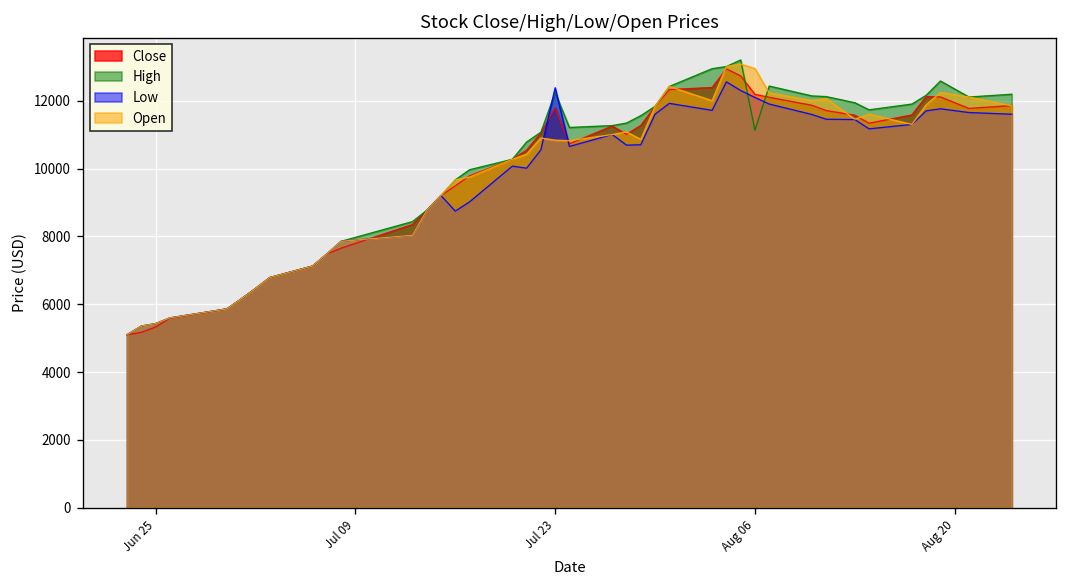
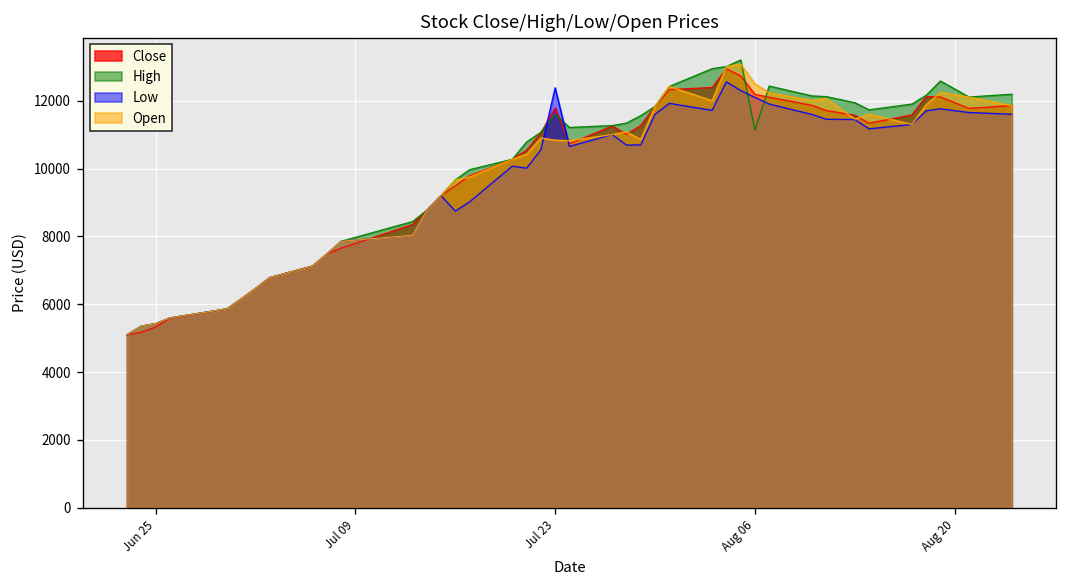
High, Jul 23: 12200 -> 11600
Open, Aug 06: 12900 -> 12500
